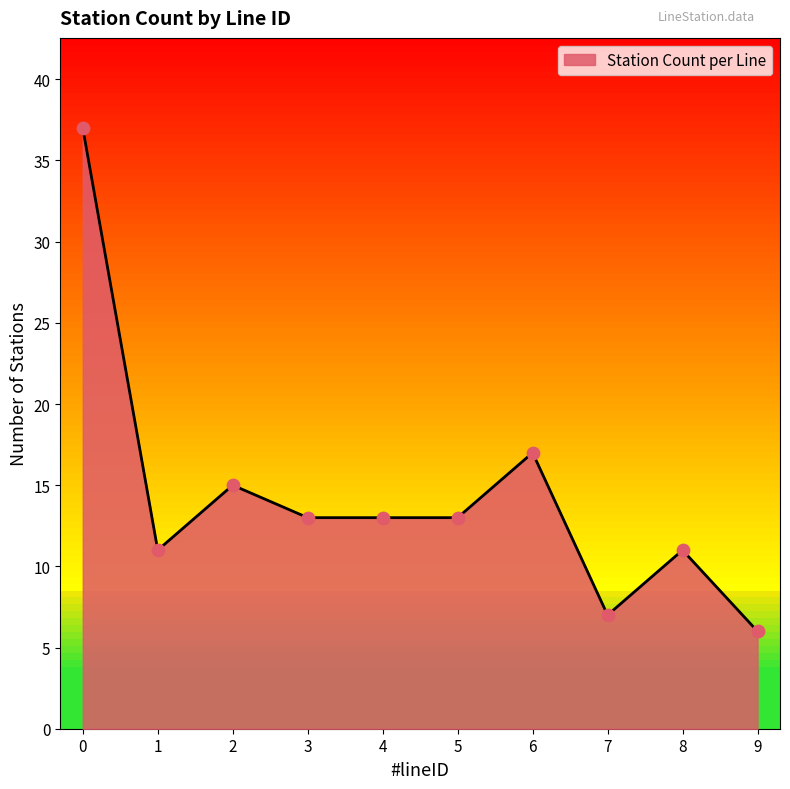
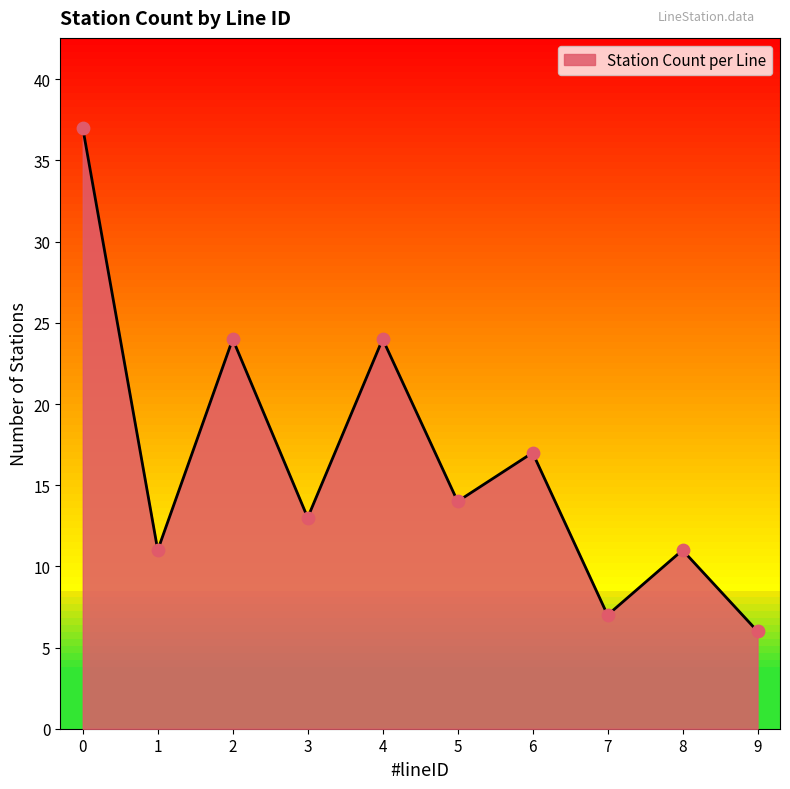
2: 15 -> 24
4: 13 -> 24
5: 13 -> 14
